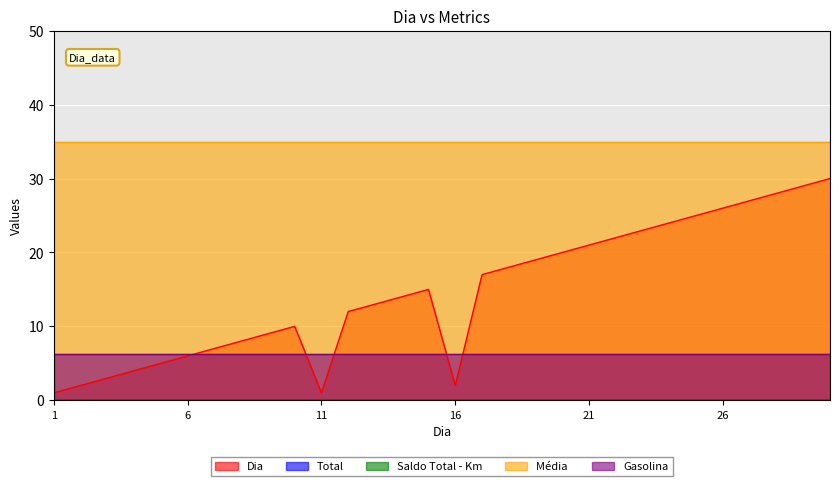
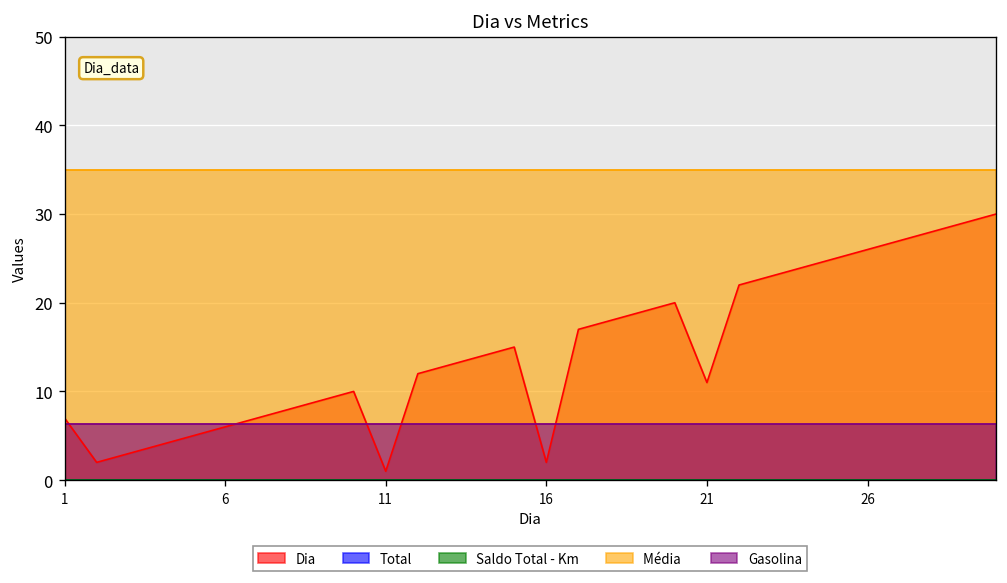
Dia, 1: 1 -> 7
Dia, 21: 21 -> 11
